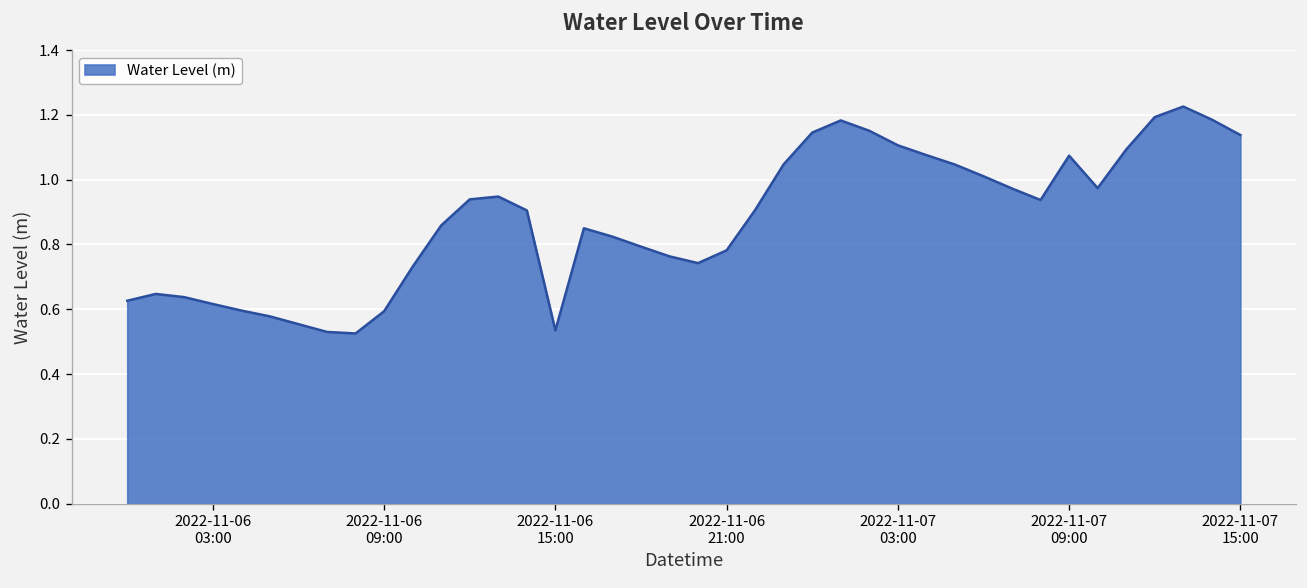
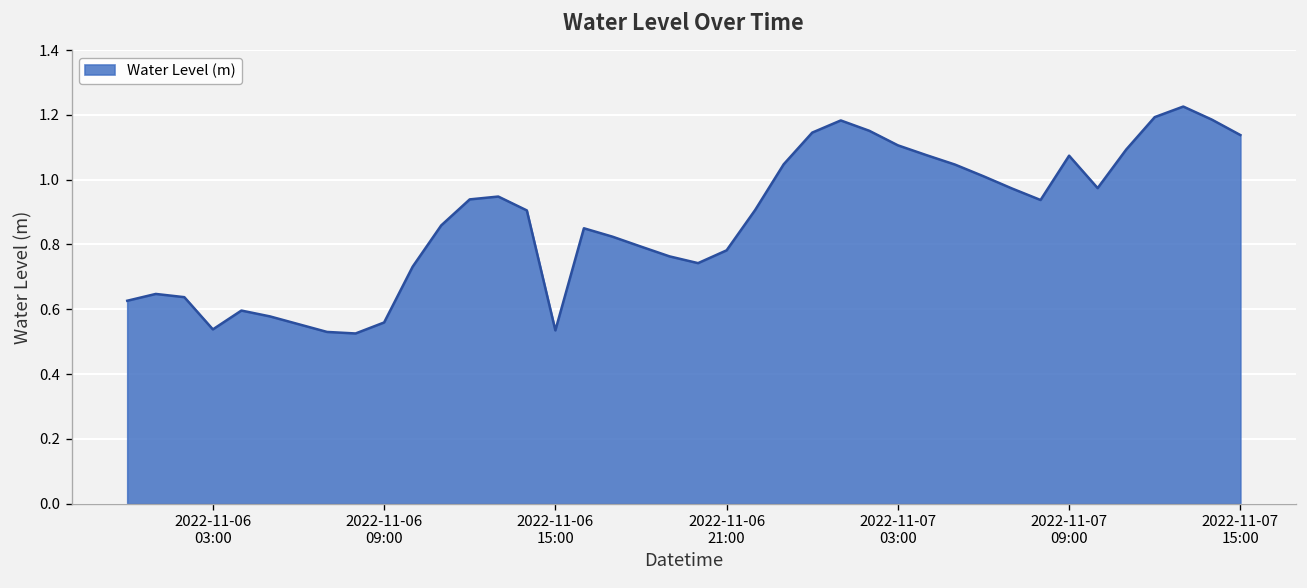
2022-11-06 03:00: 0.62 -> 0.54
2022-11-06 09:00: 0.59 -> 0.56
